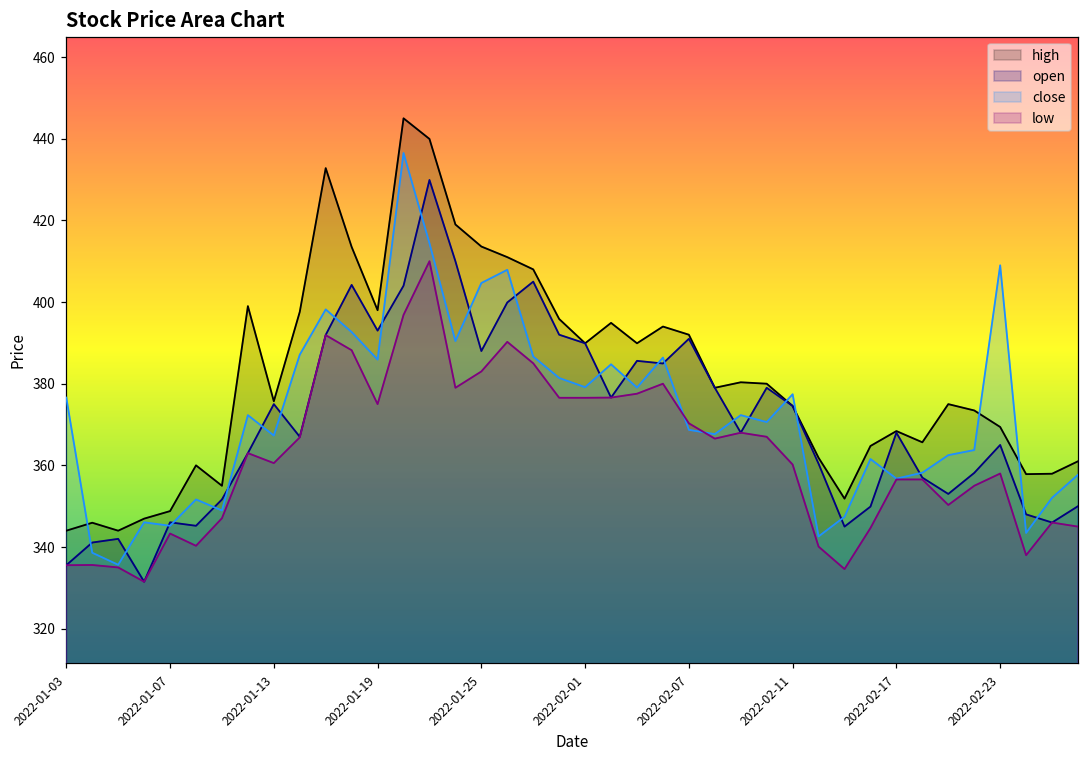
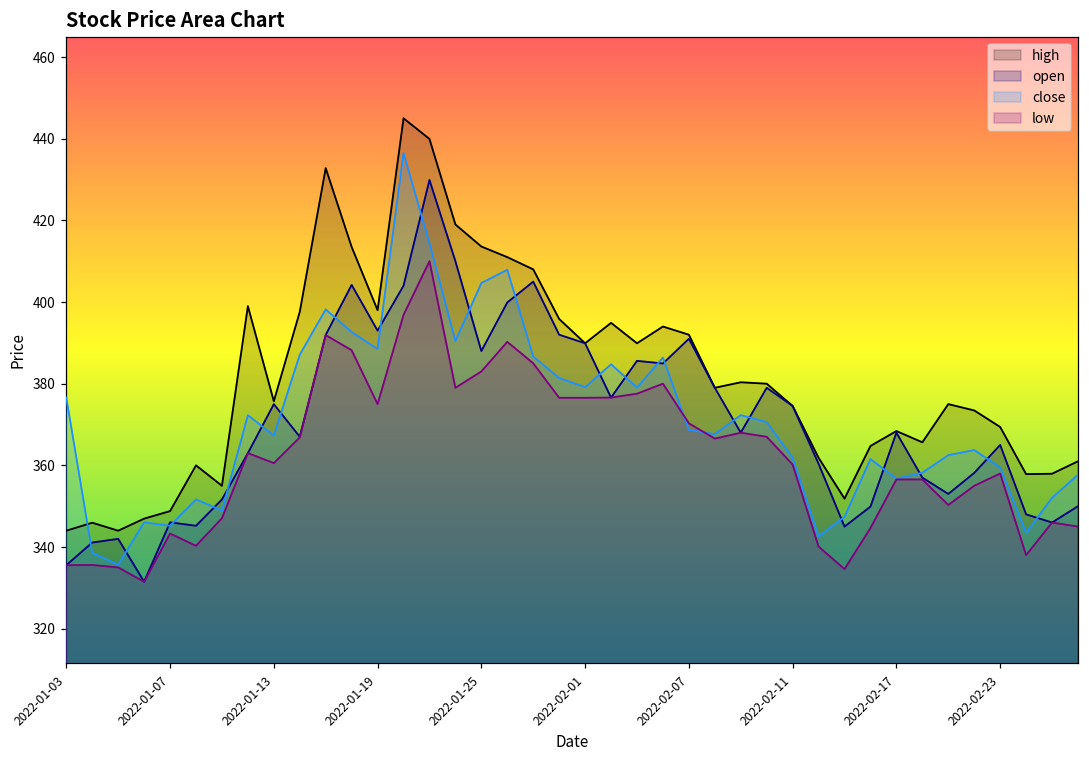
close, 2022-01-19: 386 -> 389
close, 2022-02-11: 377 -> 362
close, 2022-02-23: 409 -> 360
